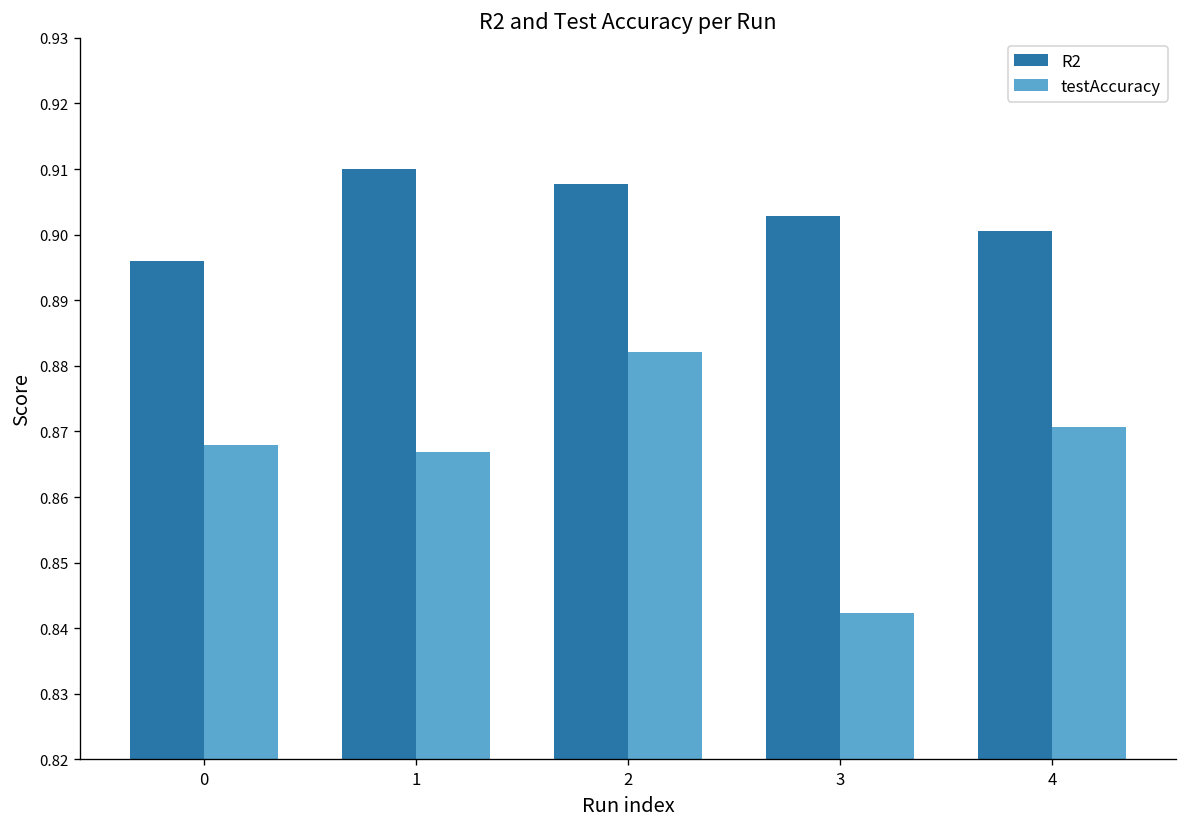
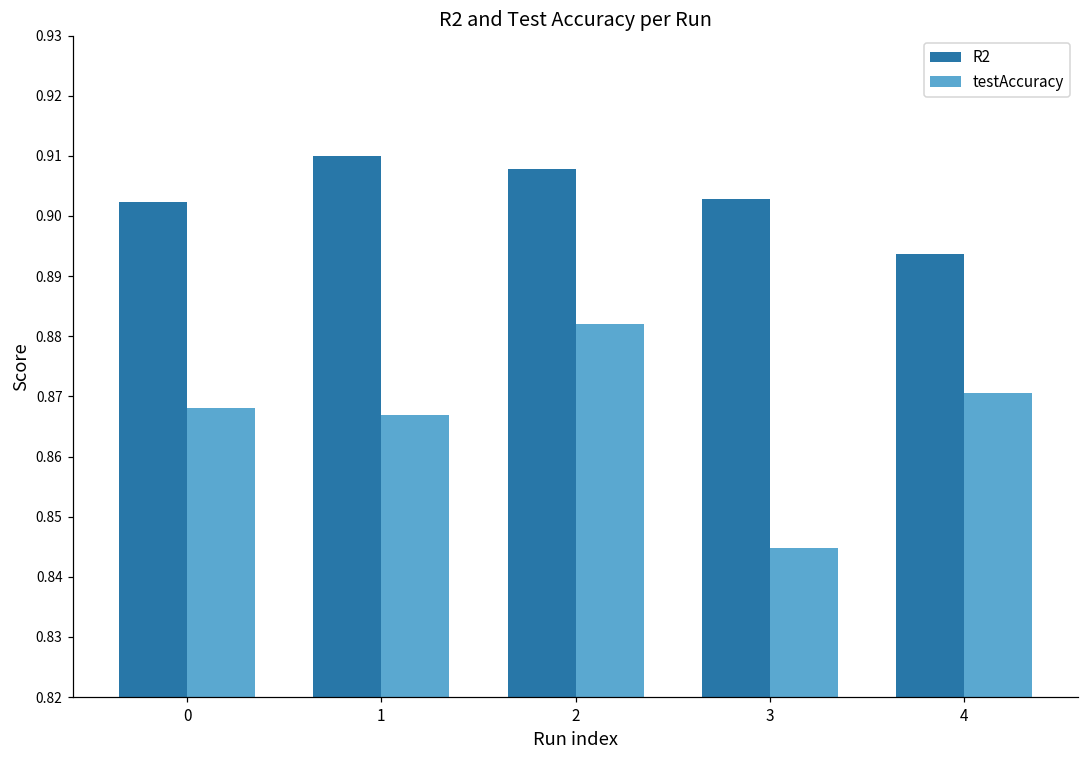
R2, 0: 0.896 -> 0.902
testAccuracy, 3: 0.842 -> 0.845
R2, 4: 0.901 -> 0.894
